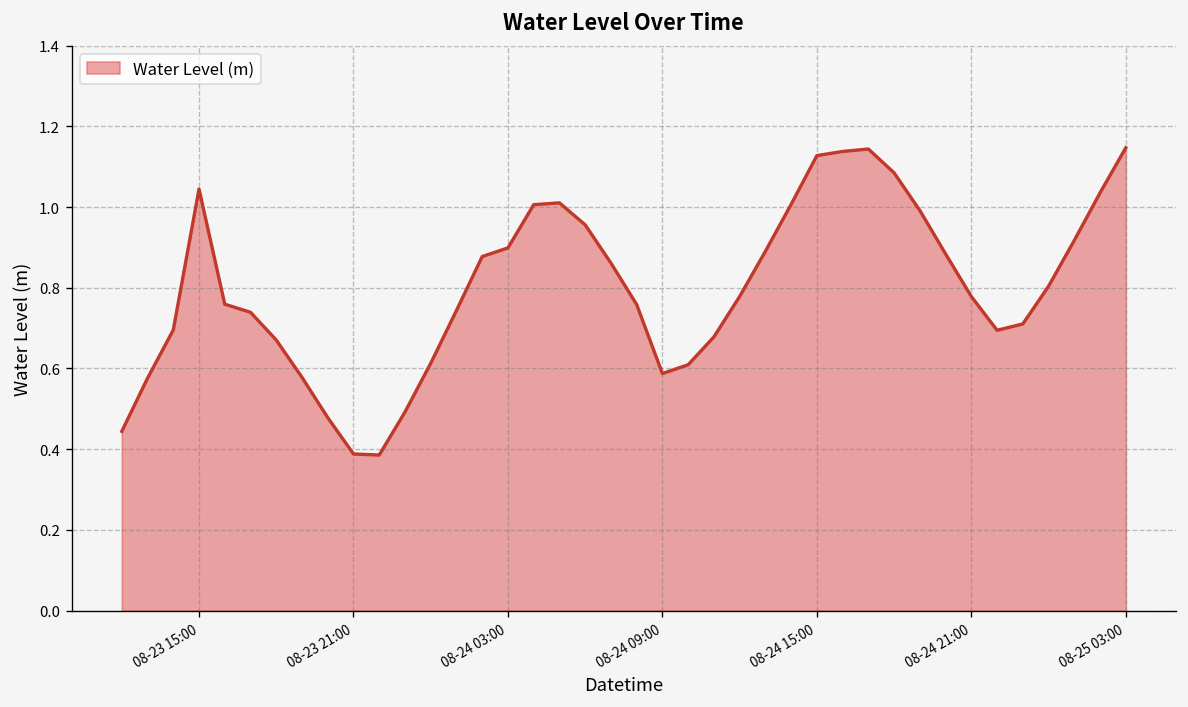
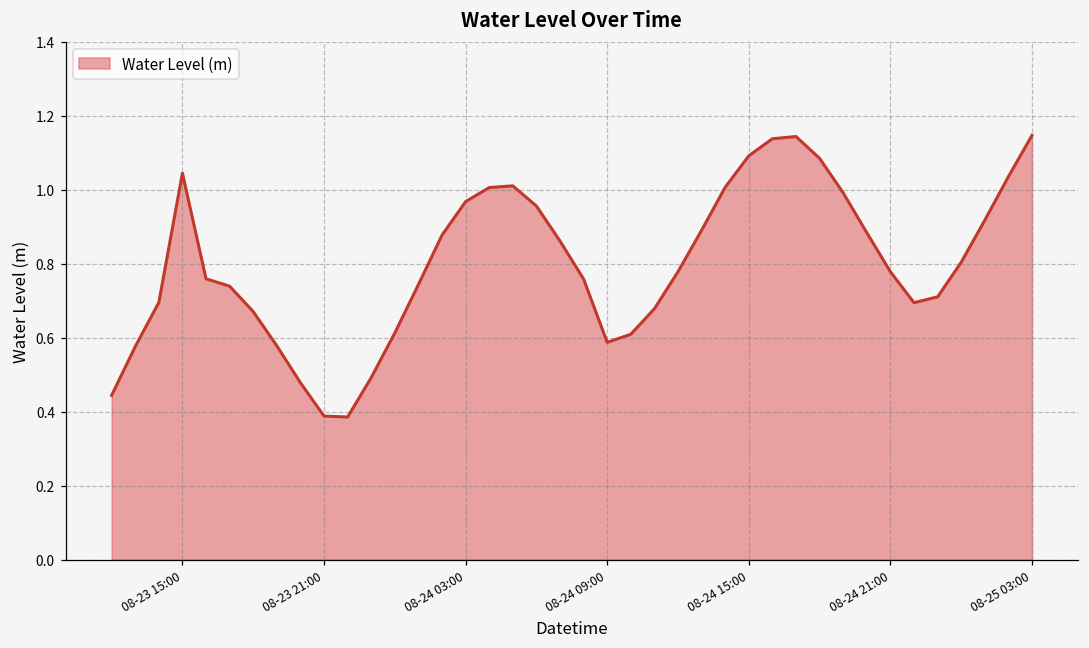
08-24 03:00: 0.90 -> 0.97
08-24 15:00: 1.13 -> 1.09
